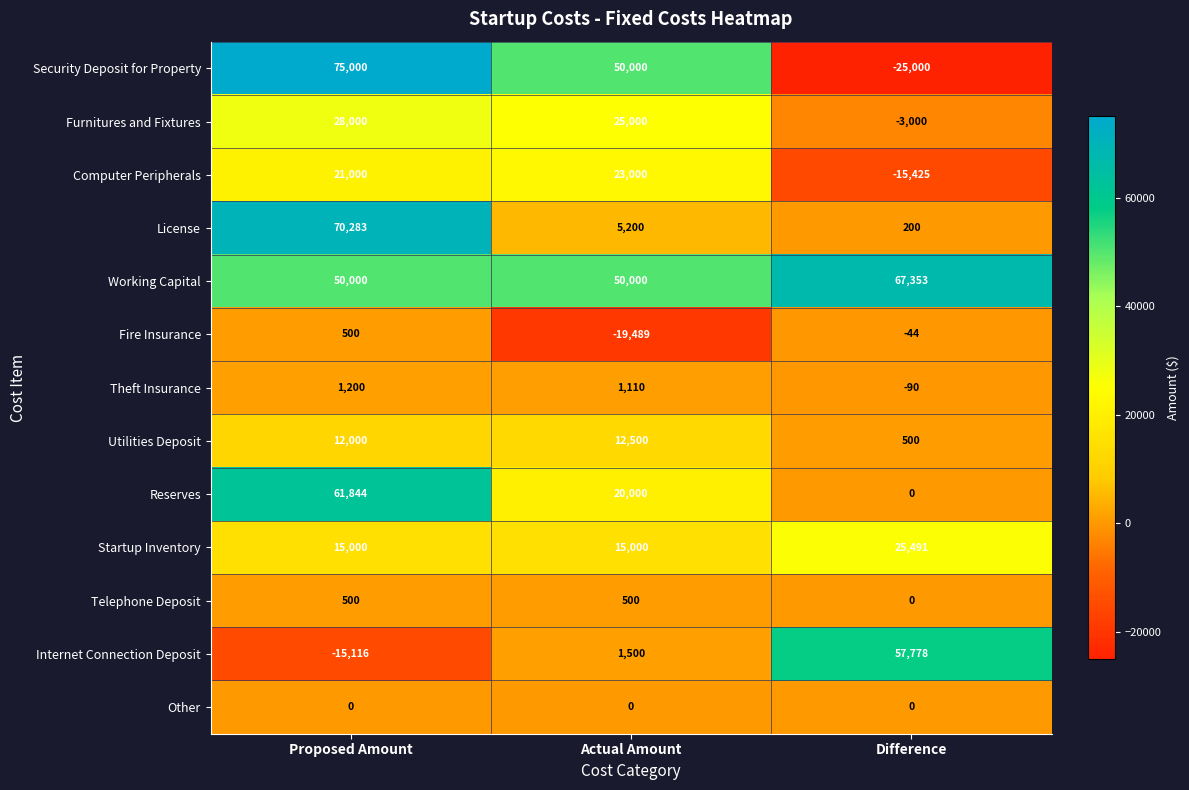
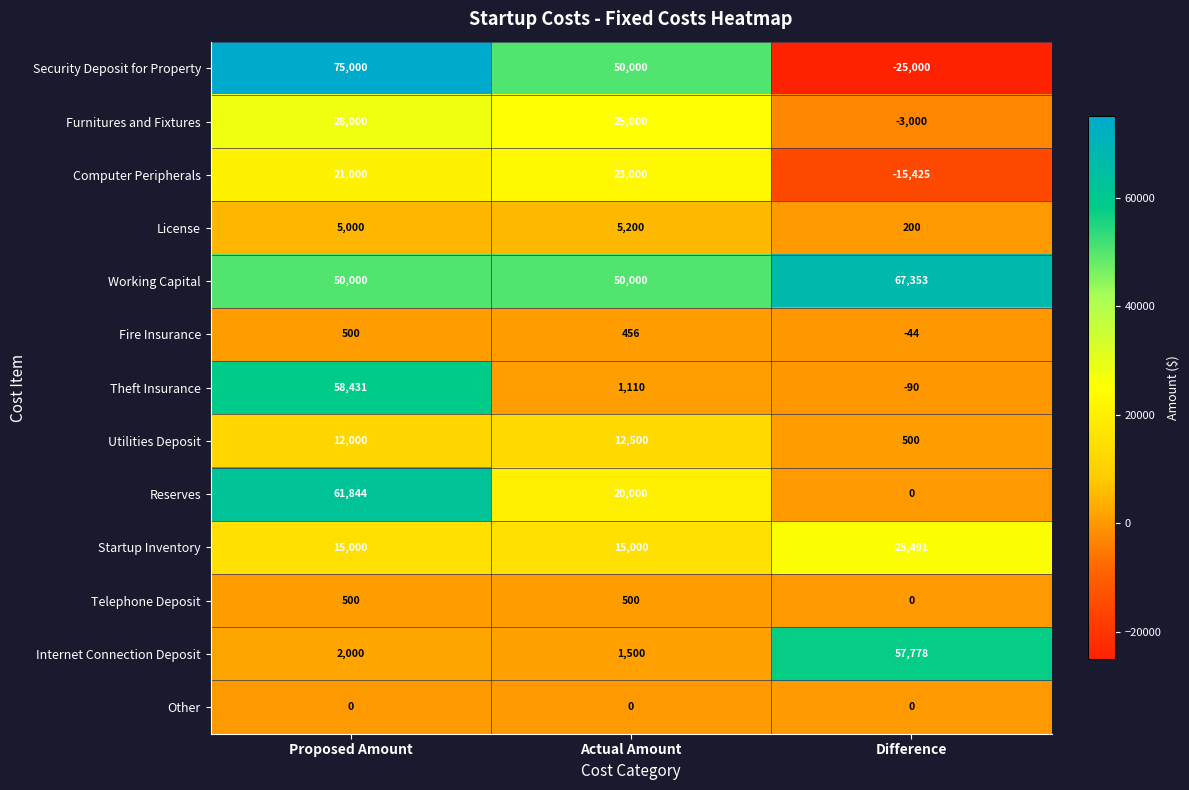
License, Proposed Amount: 70,283 -> 5,000
Fire Insurance, Actual Amount: -19,489 -> 456
Theft Insurance, Proposed Amount: 1,200 -> 58,431
Internet Connection Deposit, Proposed Amount: -15,116 -> 2,000
